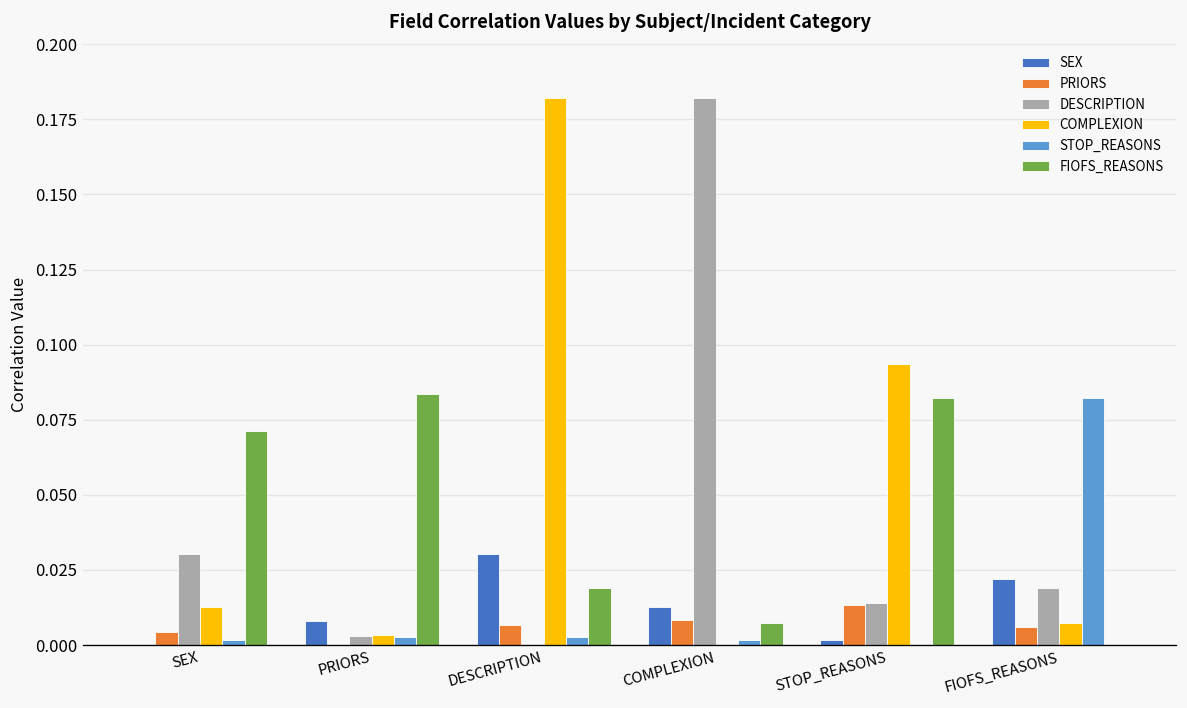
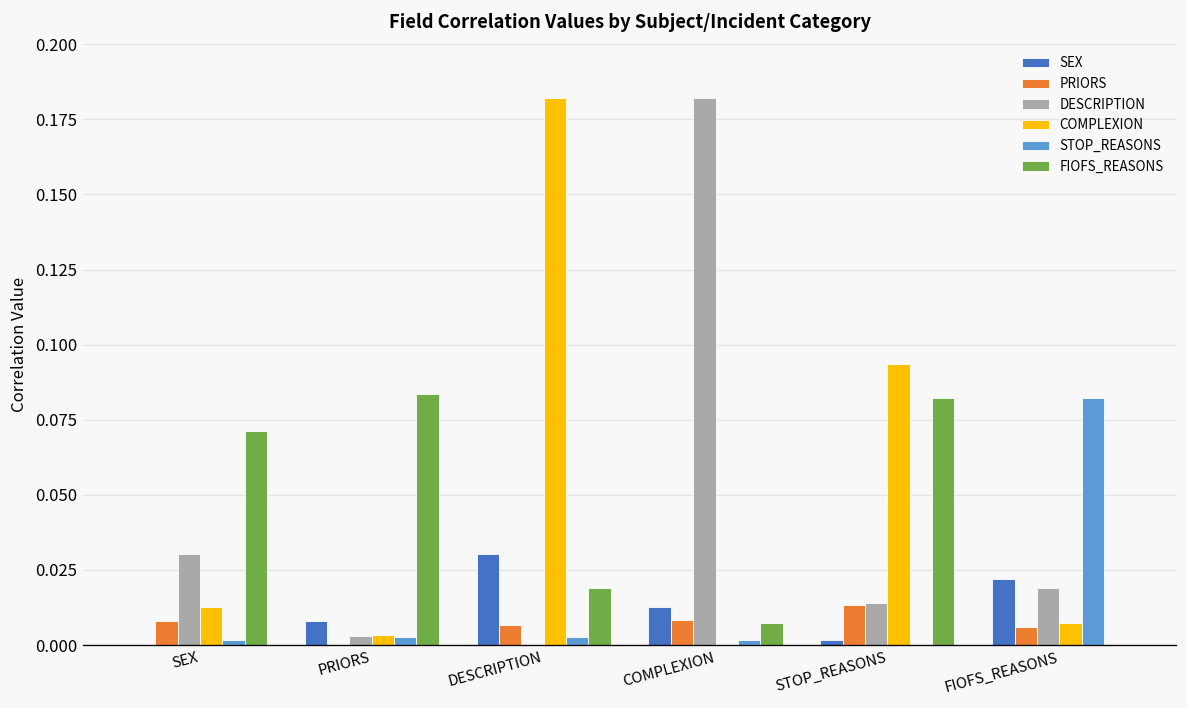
PRIORS, SEX: 0.004 -> 0.008
